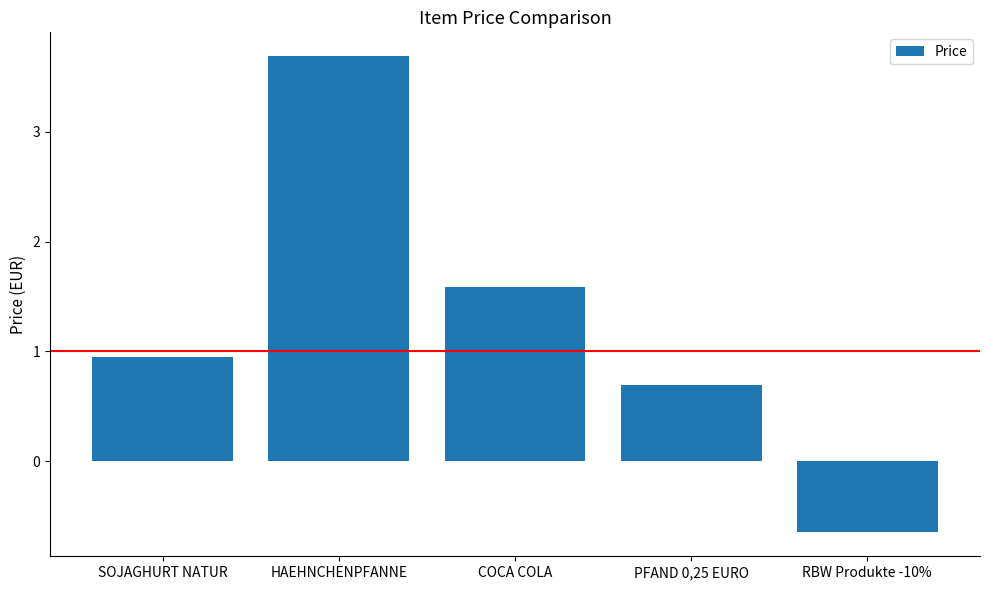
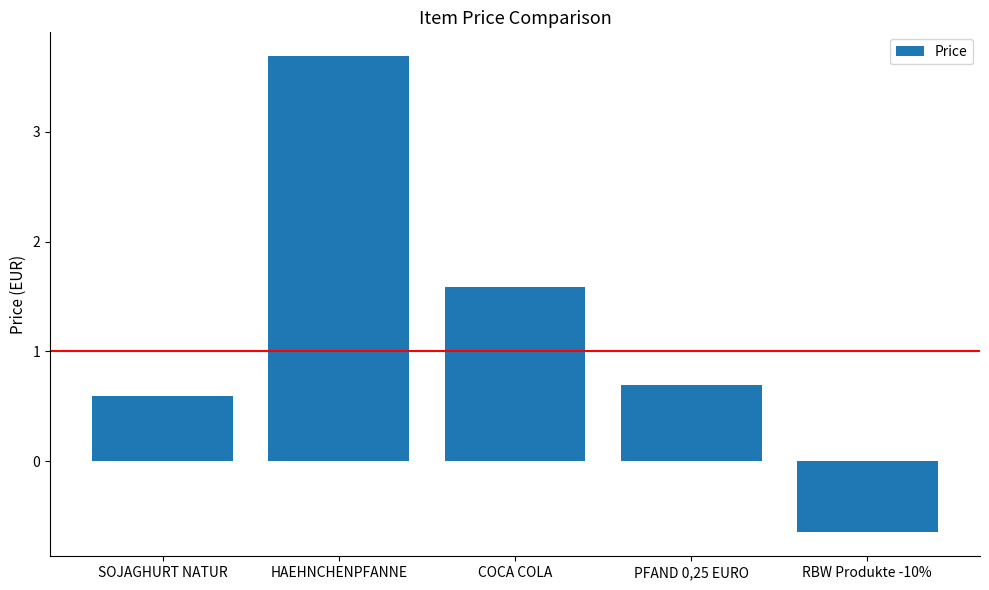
SOJAGHURT NATUR: 0.95 -> 0.59
